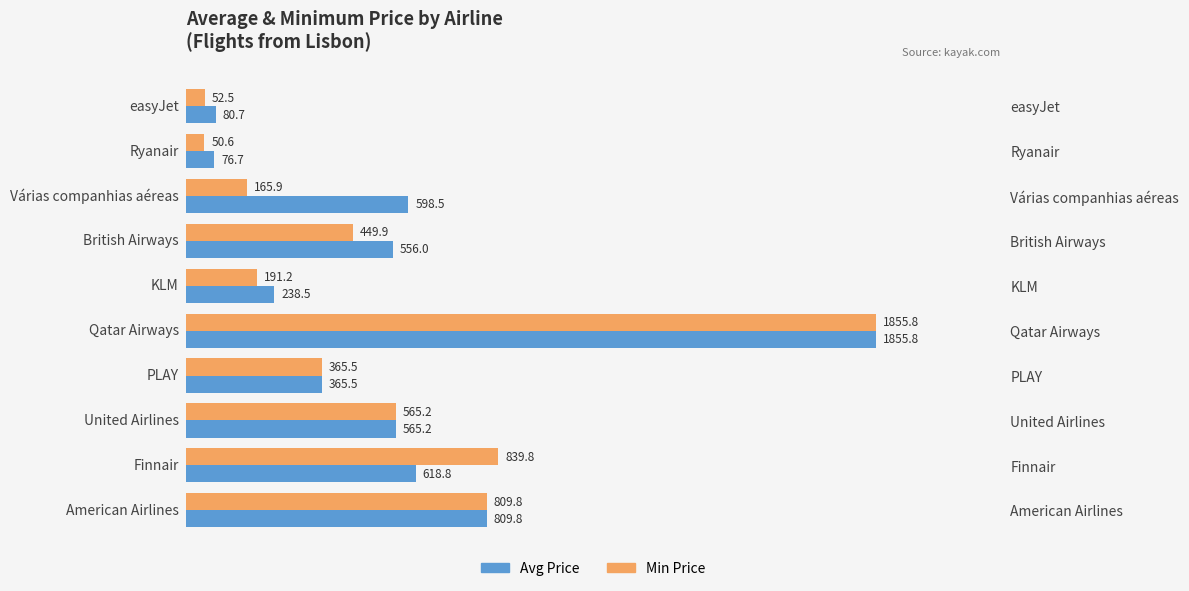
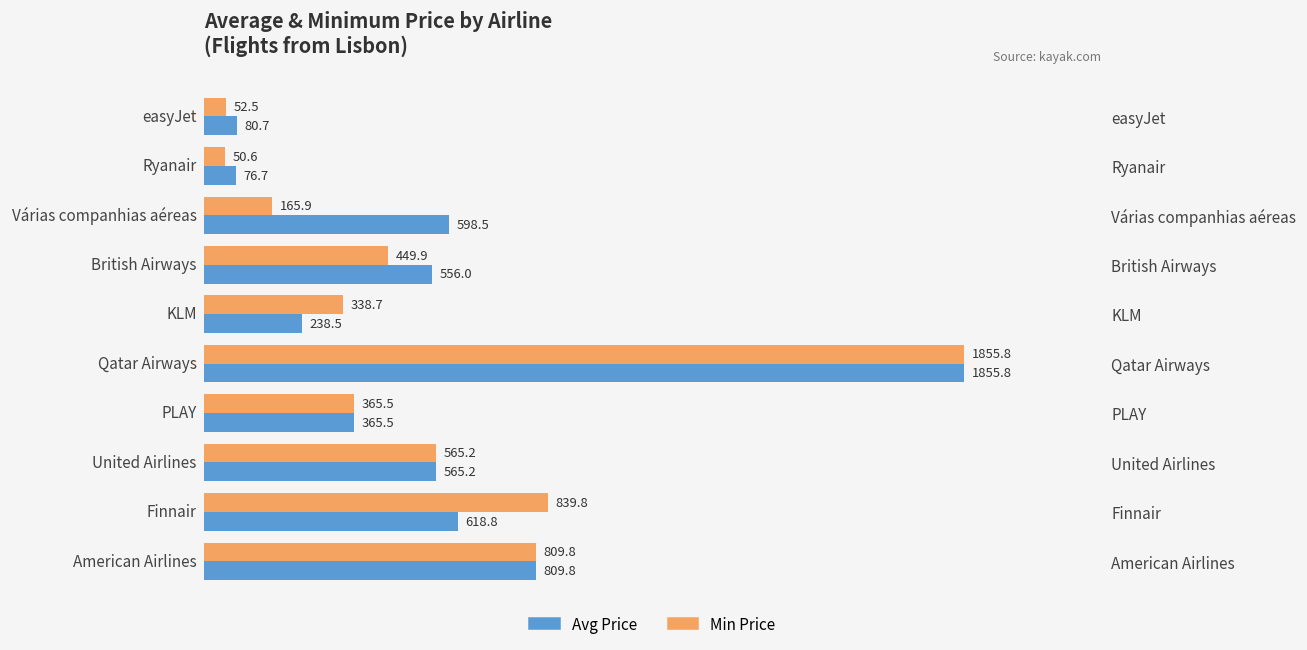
Min Price, KLM: 191.2 -> 338.7
